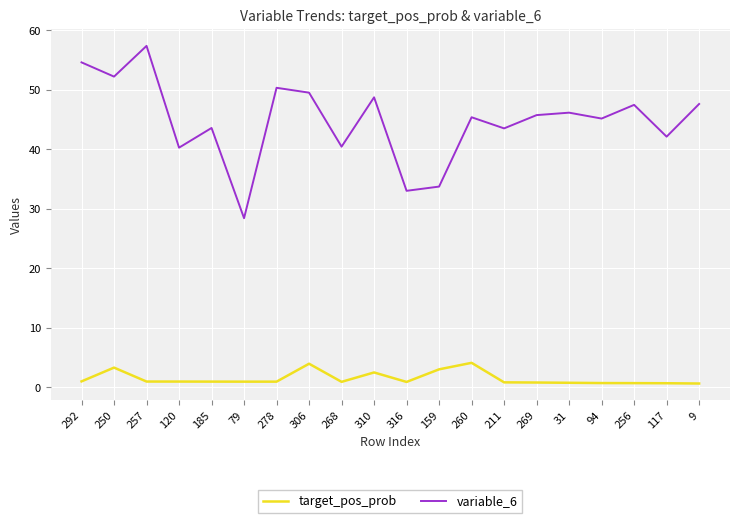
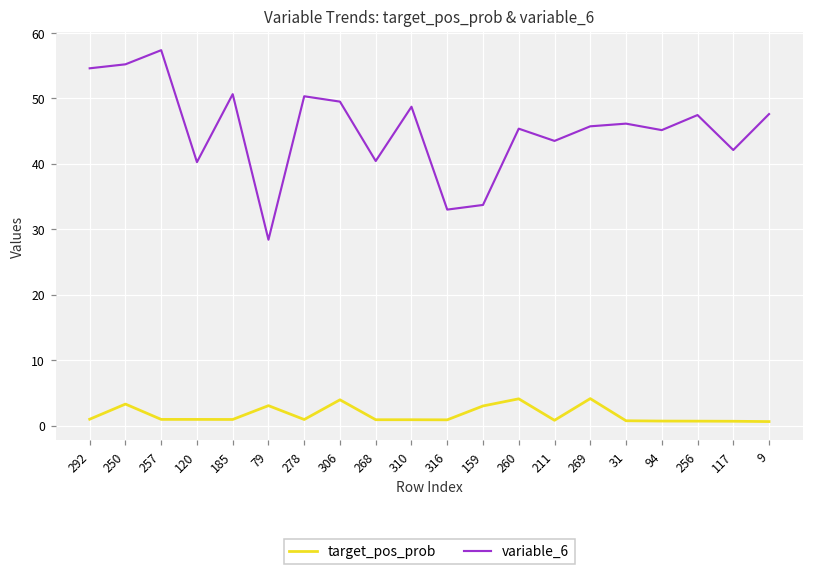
variable_6, 250: 52 -> 55
variable_6, 185: 44 -> 51
target_pos_prob, 79: 1 -> 3
target_pos_prob, 310: 2 -> 1
target_pos_prob, 269: 1 -> 4
